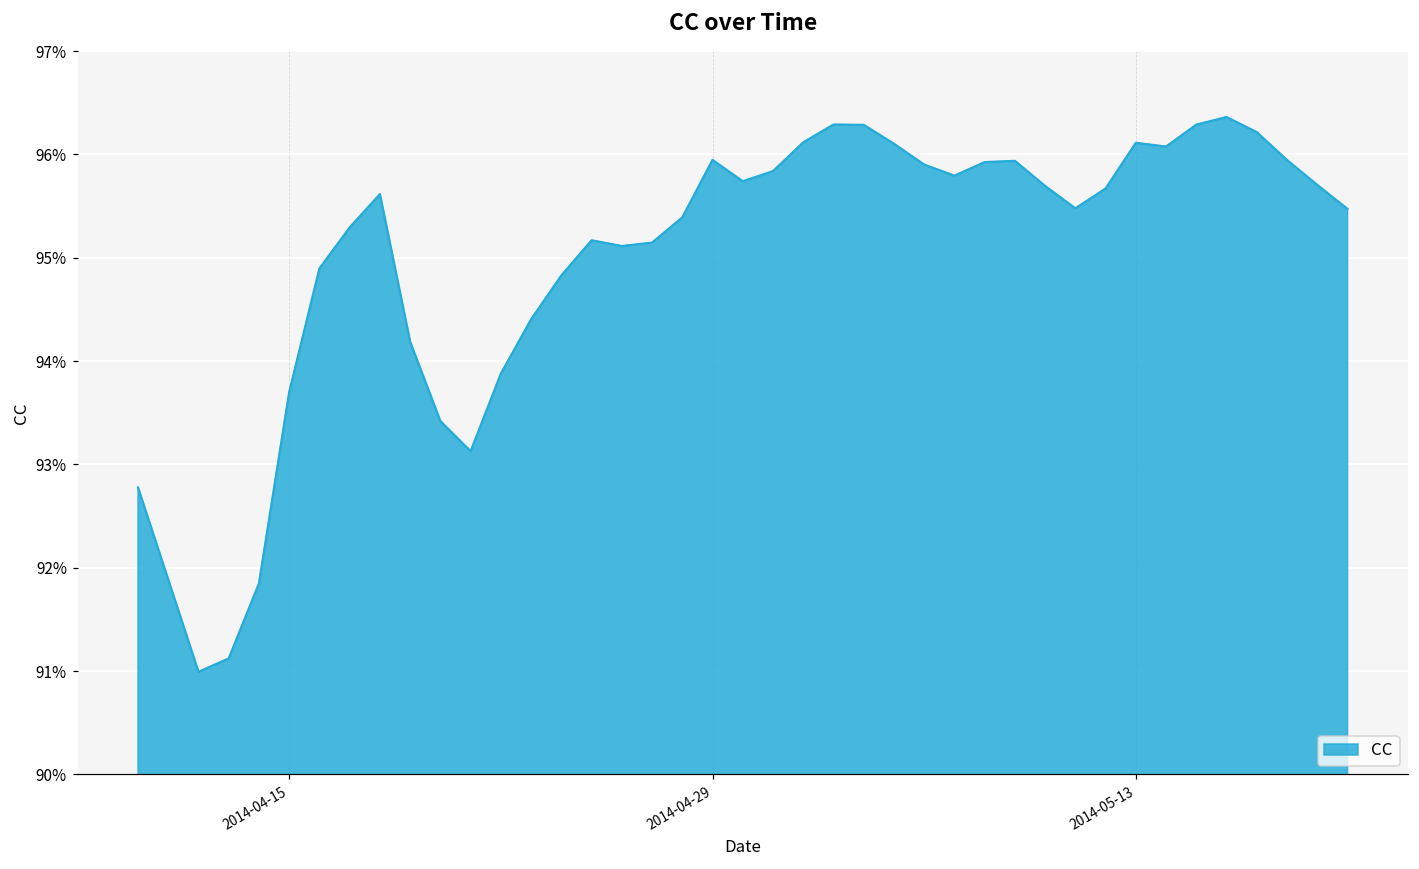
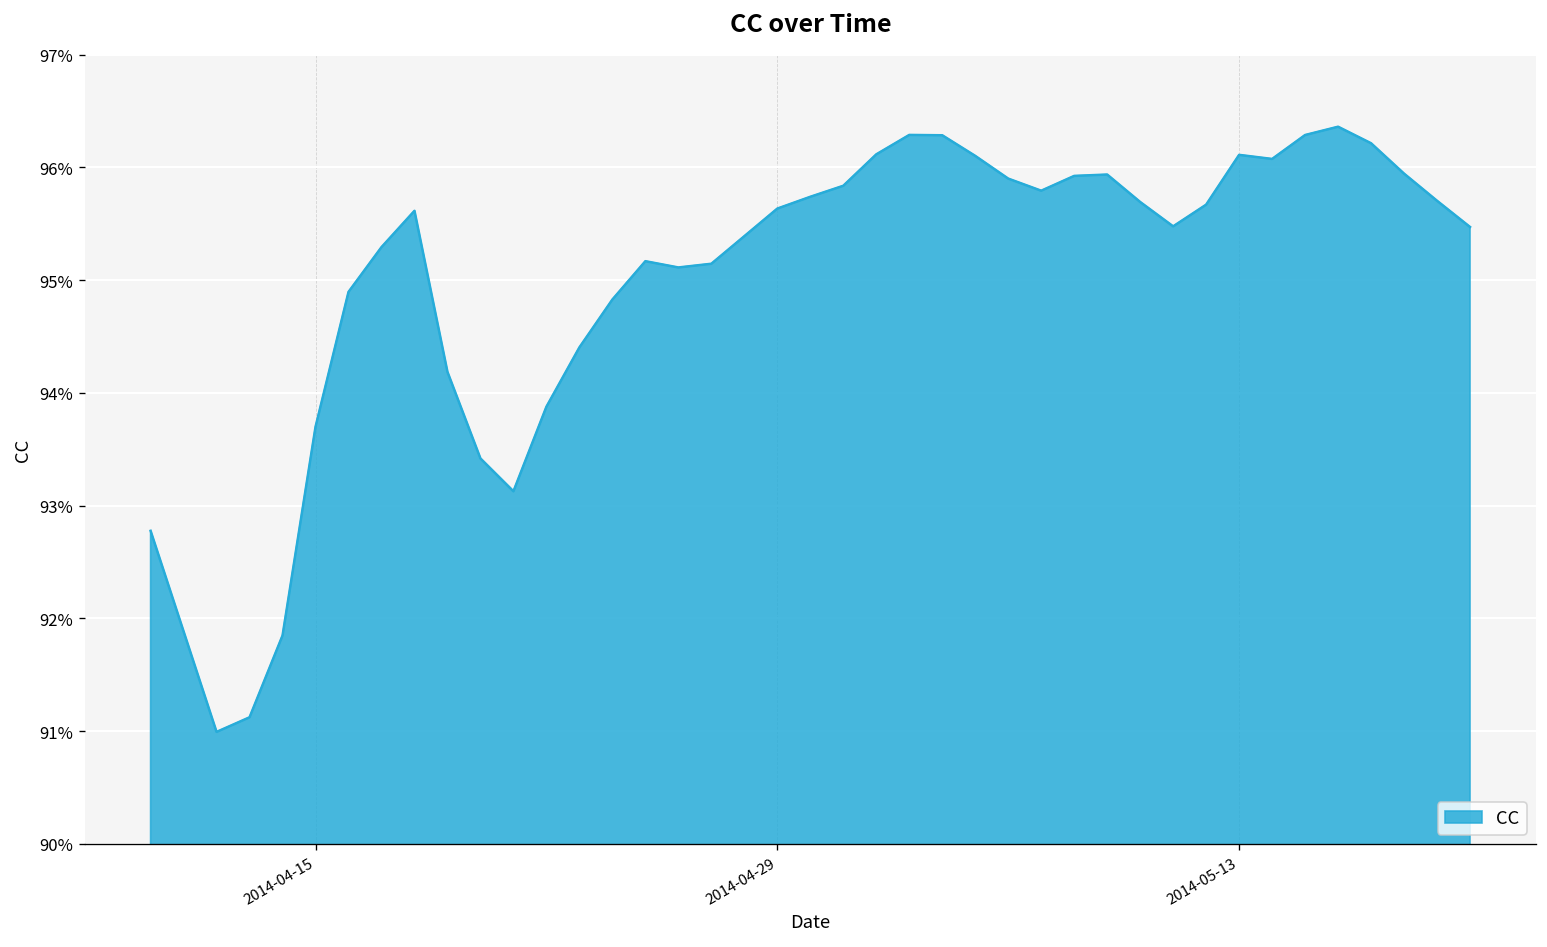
2014-04-29: 95.9% -> 95.6%
